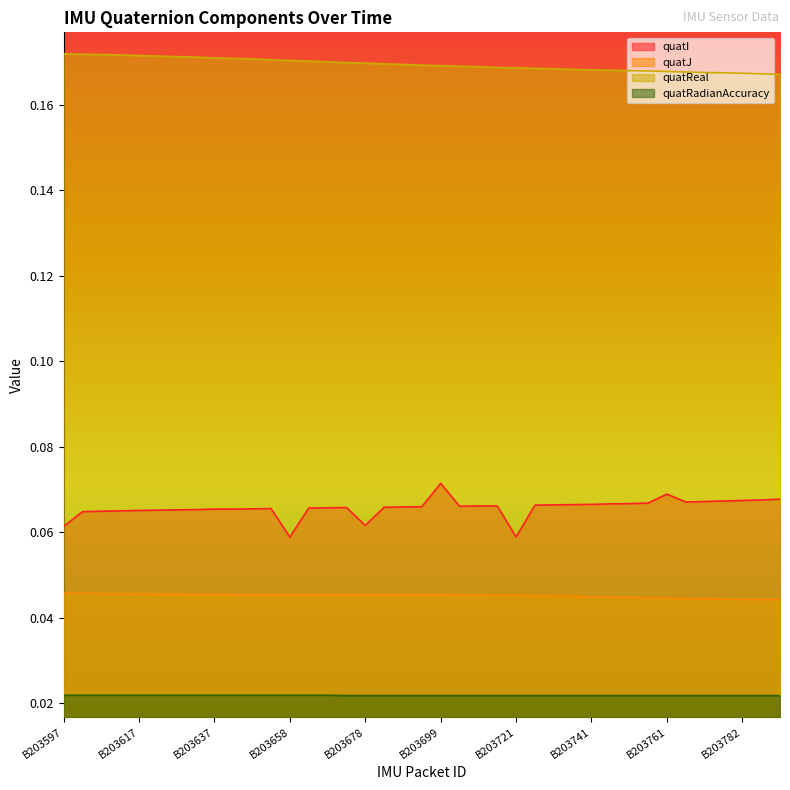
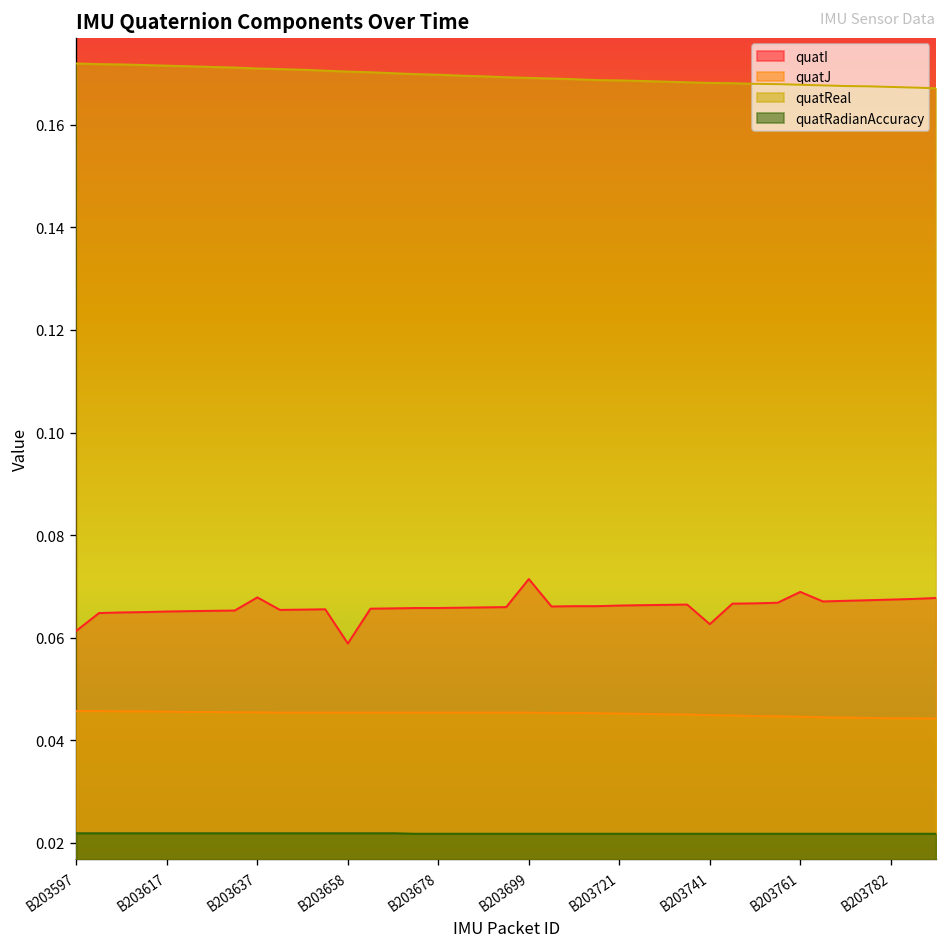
quatI, B203637: 0.065 -> 0.068
quatI, B203678: 0.062 -> 0.066
quatI, B203721: 0.059 -> 0.066
quatI, B203741: 0.067 -> 0.063
